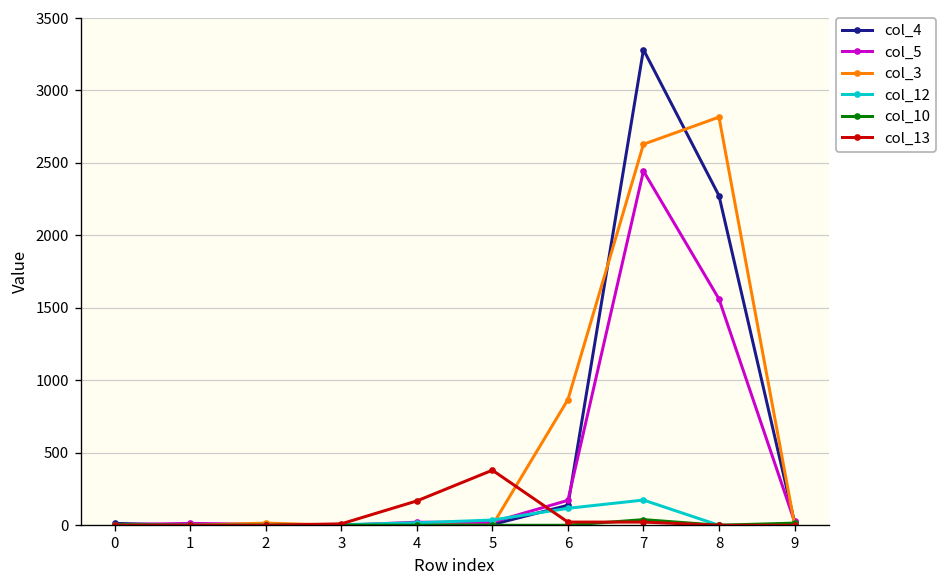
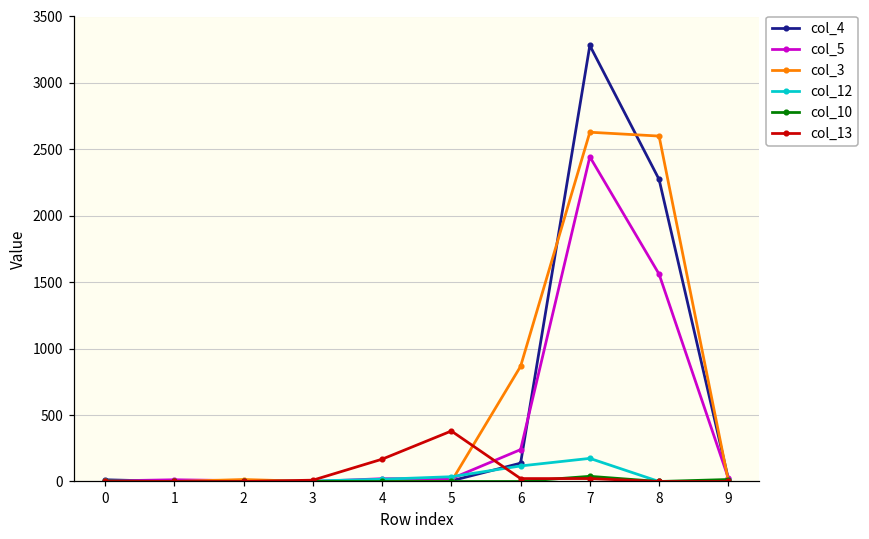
col_5, 6: 170 -> 240
col_3, 8: 2820 -> 2600
